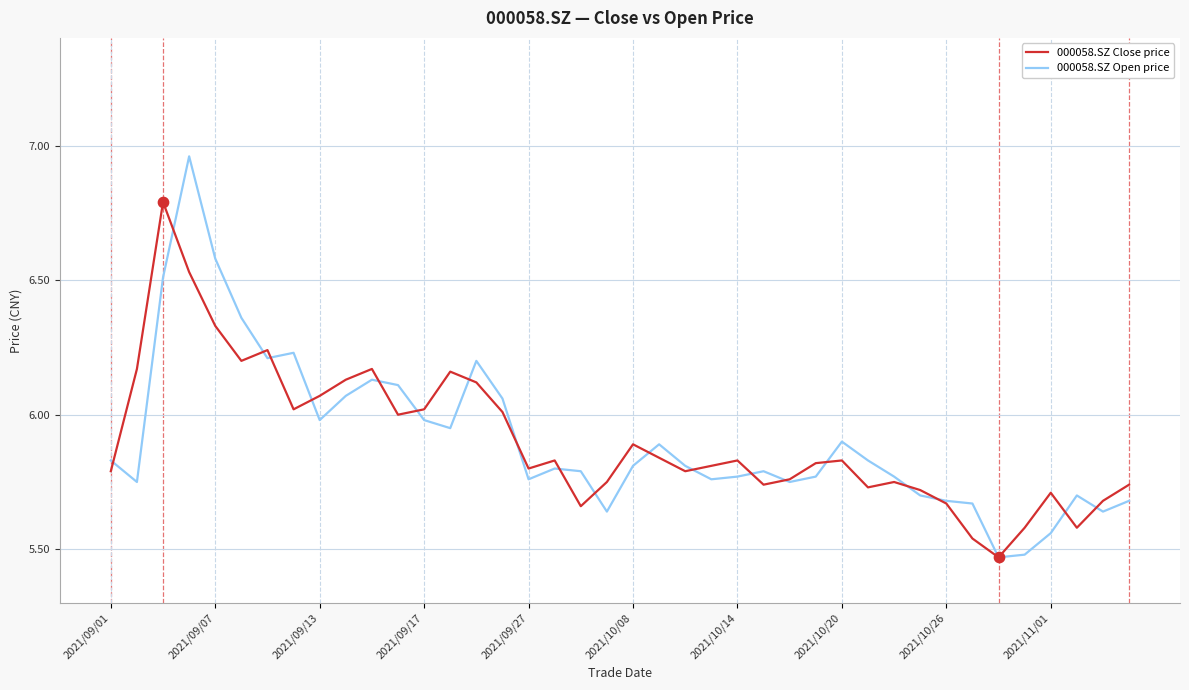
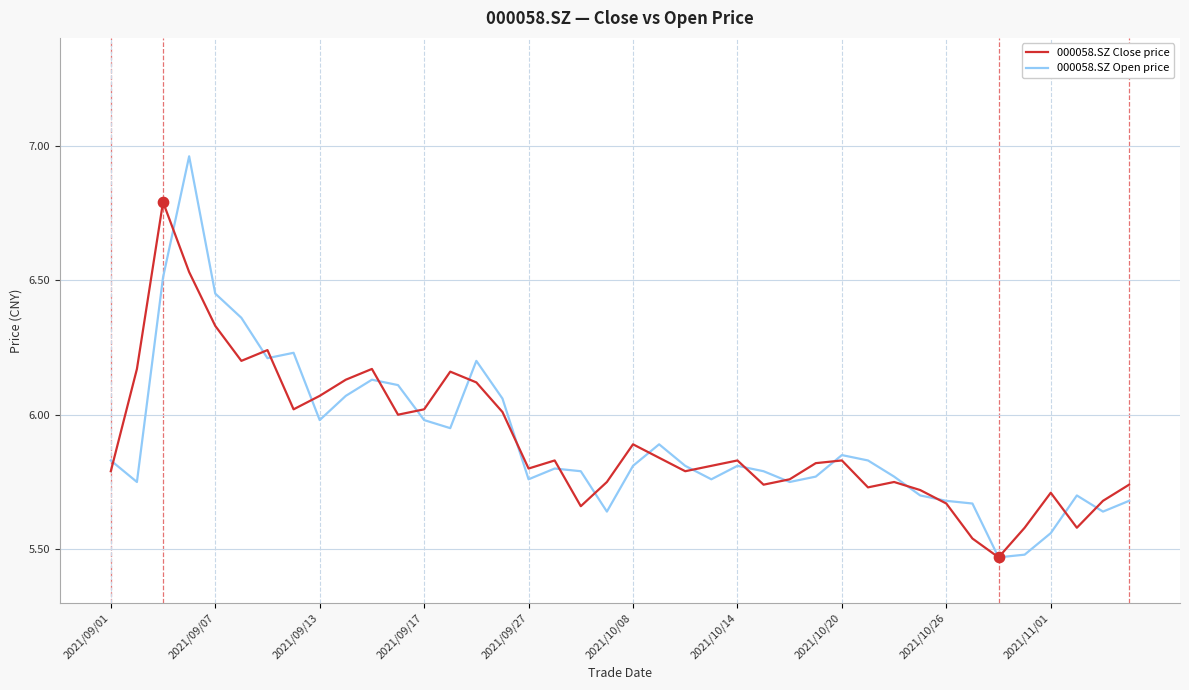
000058.SZ Open price, 2021/09/07: 6.58 -> 6.45
000058.SZ Open price, 2021/10/14: 5.77 -> 5.81
000058.SZ Open price, 2021/10/20: 5.90 -> 5.85
